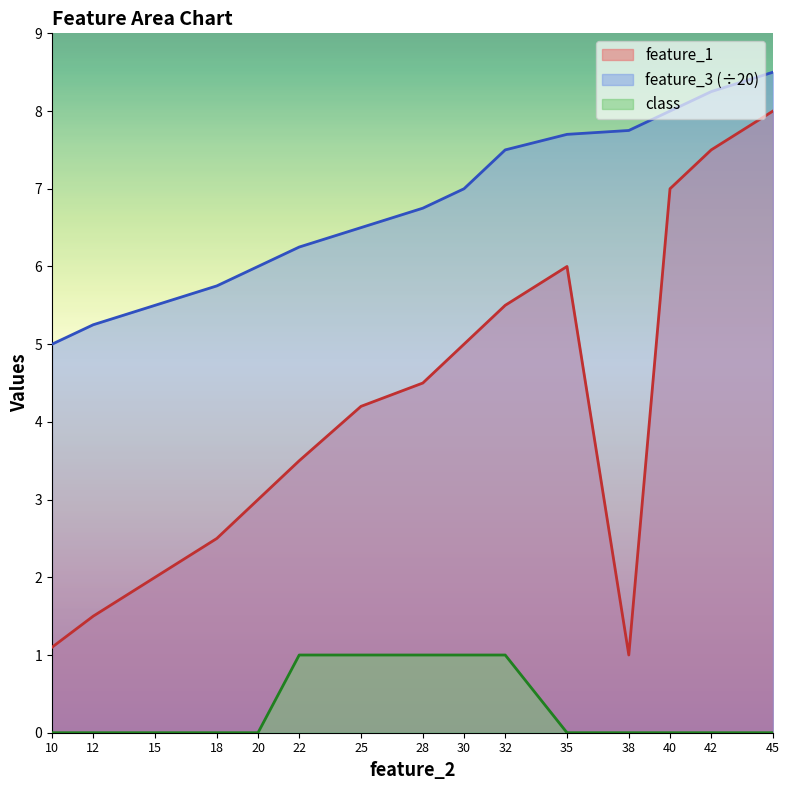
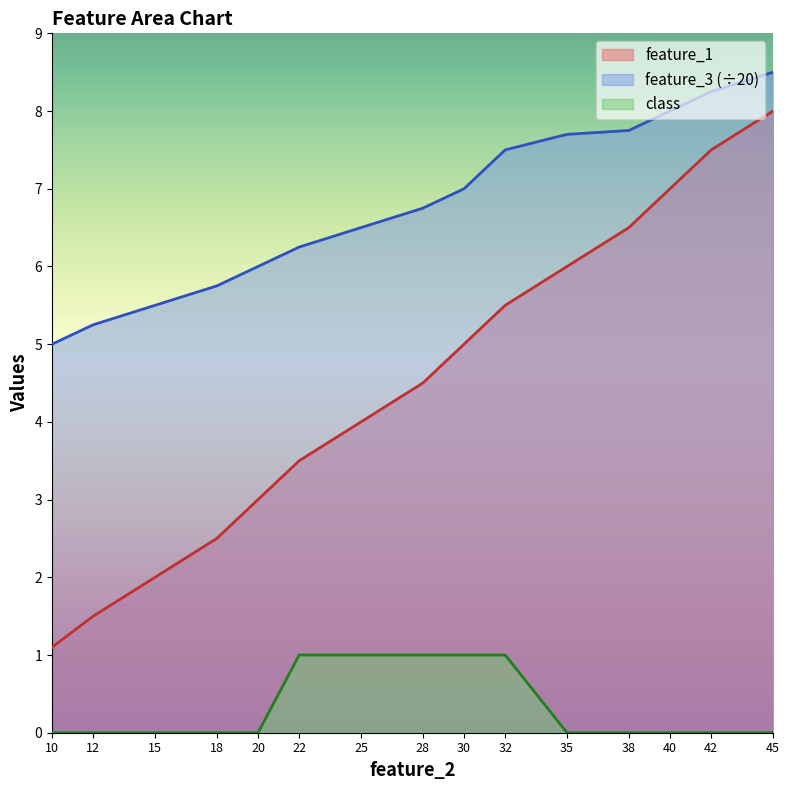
feature_1, 25: 4.2 -> 4.0
feature_1, 38: 1.0 -> 6.5
